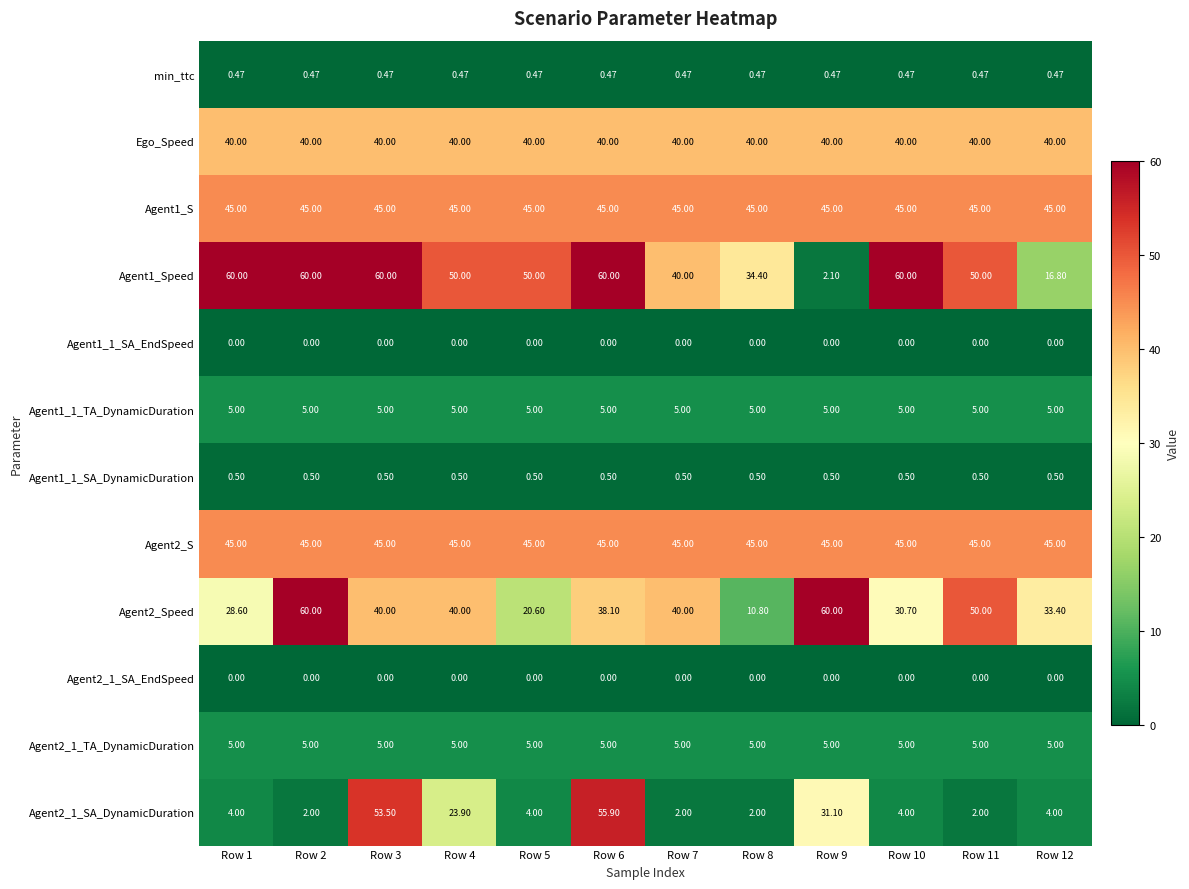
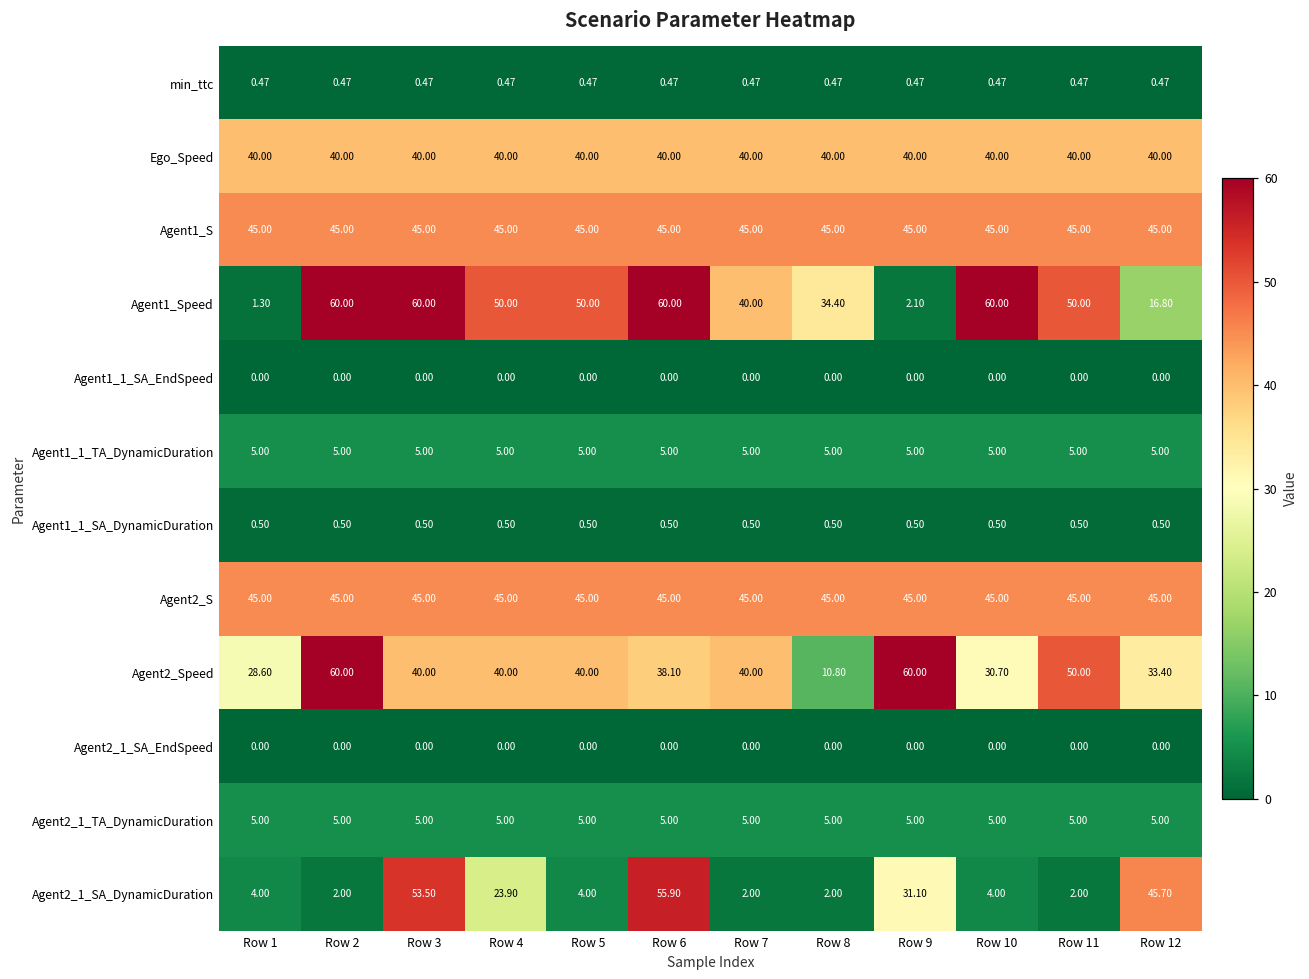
Agent1_Speed, Row 1: 60.00 -> 1.30
Agent2_Speed, Row 5: 20.60 -> 40.00
Agent2_1_SA_DynamicDuration, Row 12: 4.00 -> 45.70
